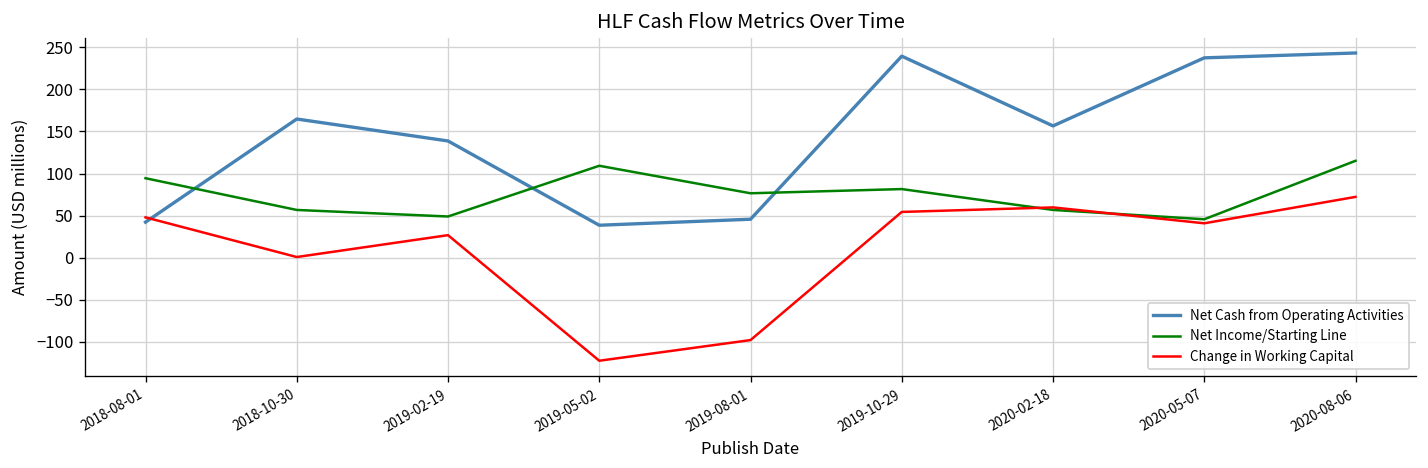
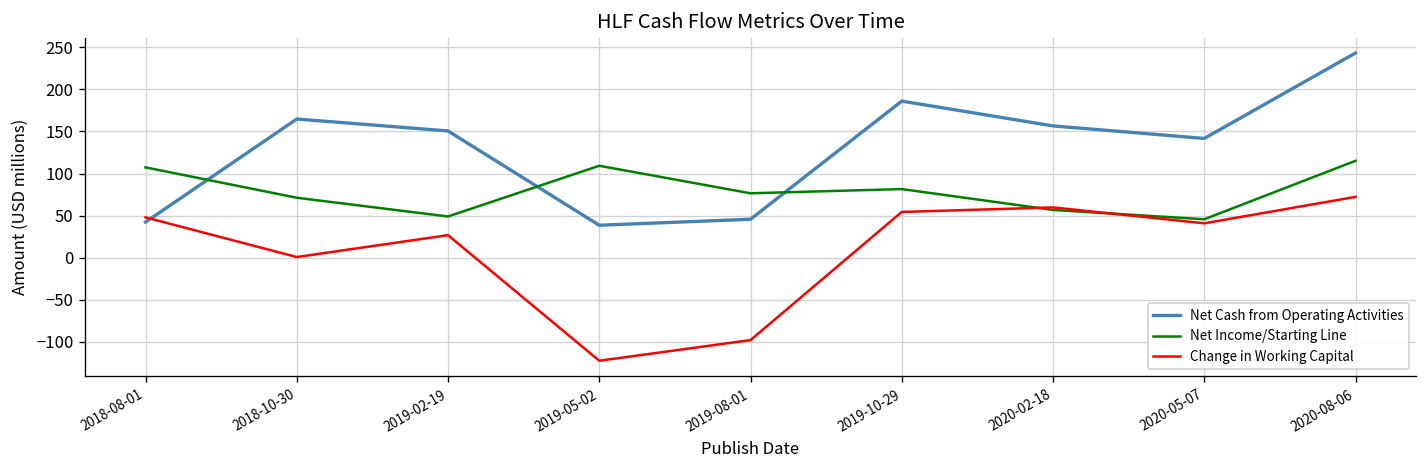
Net Income/Starting Line, 2018-08-01: 90 -> 110
Net Income/Starting Line, 2018-10-30: 60 -> 70
Net Cash from Operating Activities, 2019-02-19: 140 -> 150
Net Cash from Operating Activities, 2019-10-29: 240 -> 190
Net Cash from Operating Activities, 2020-05-07: 240 -> 140
